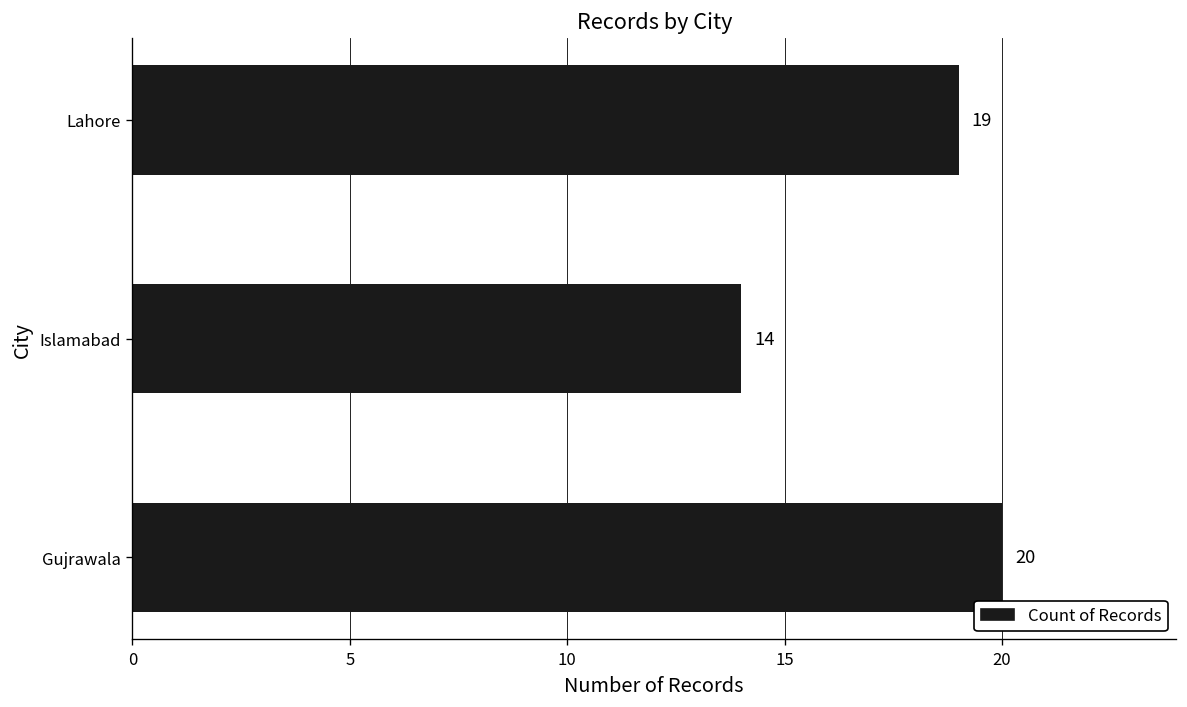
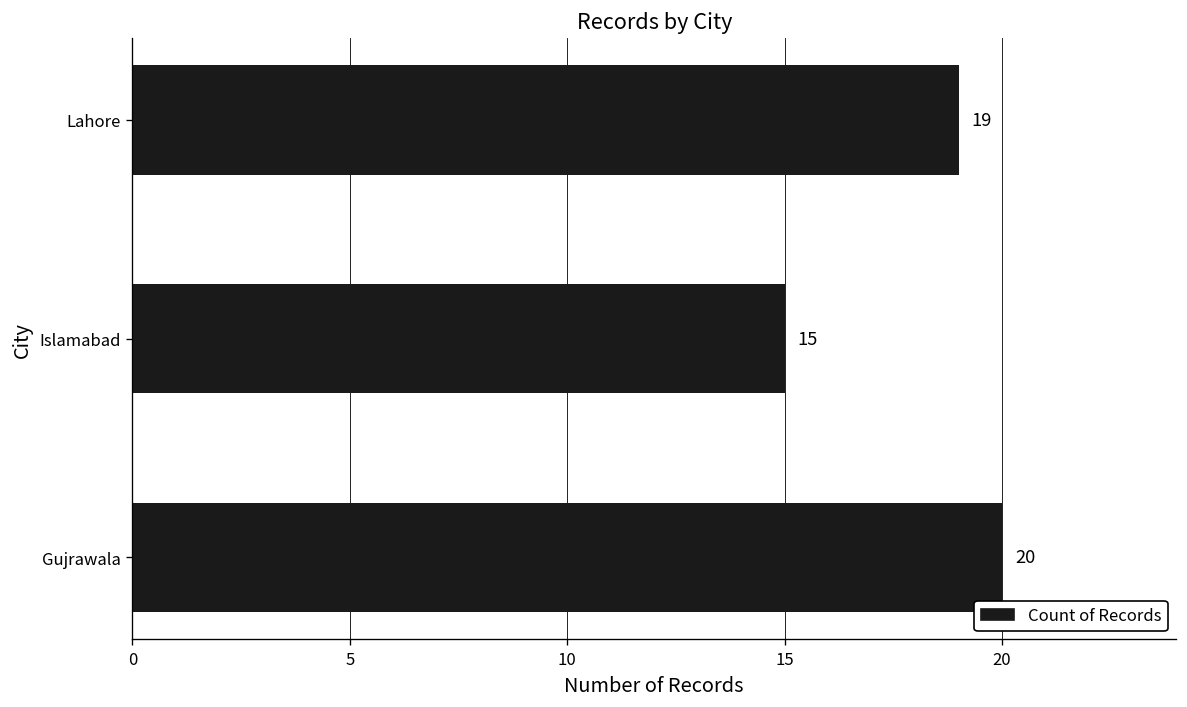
Islamabad: 14 -> 15
